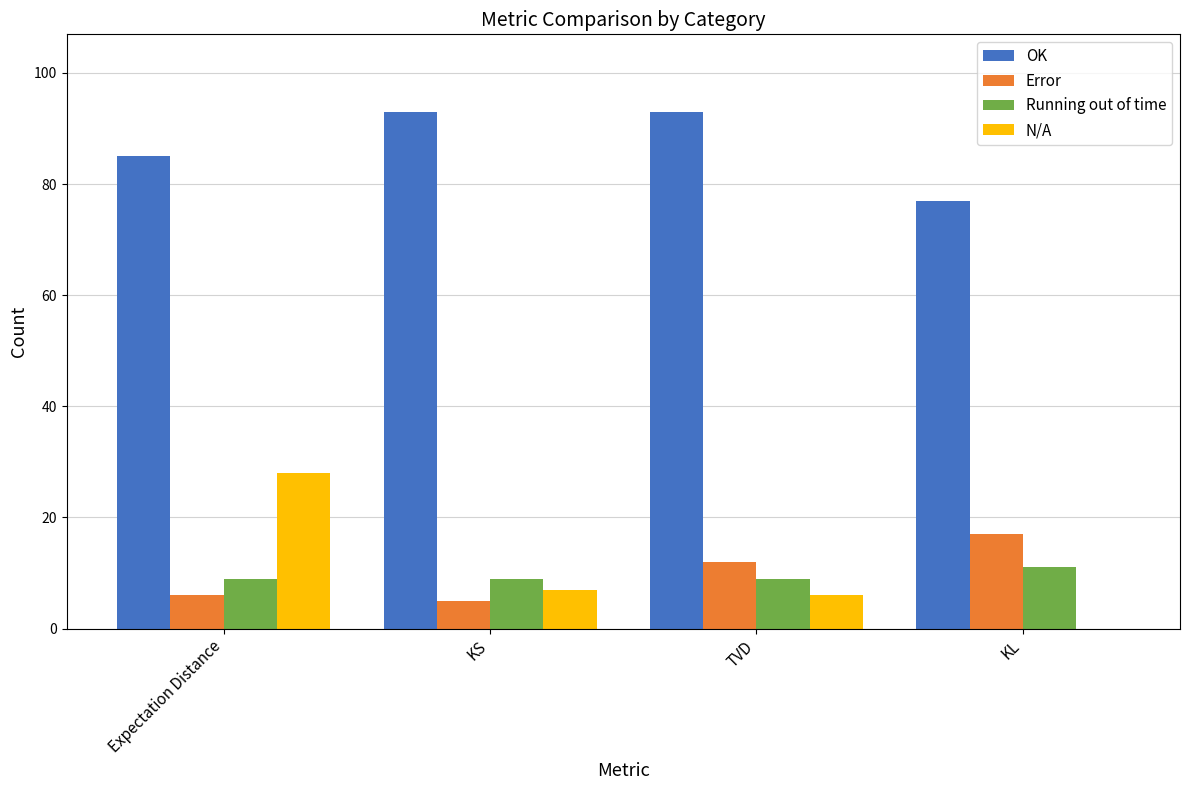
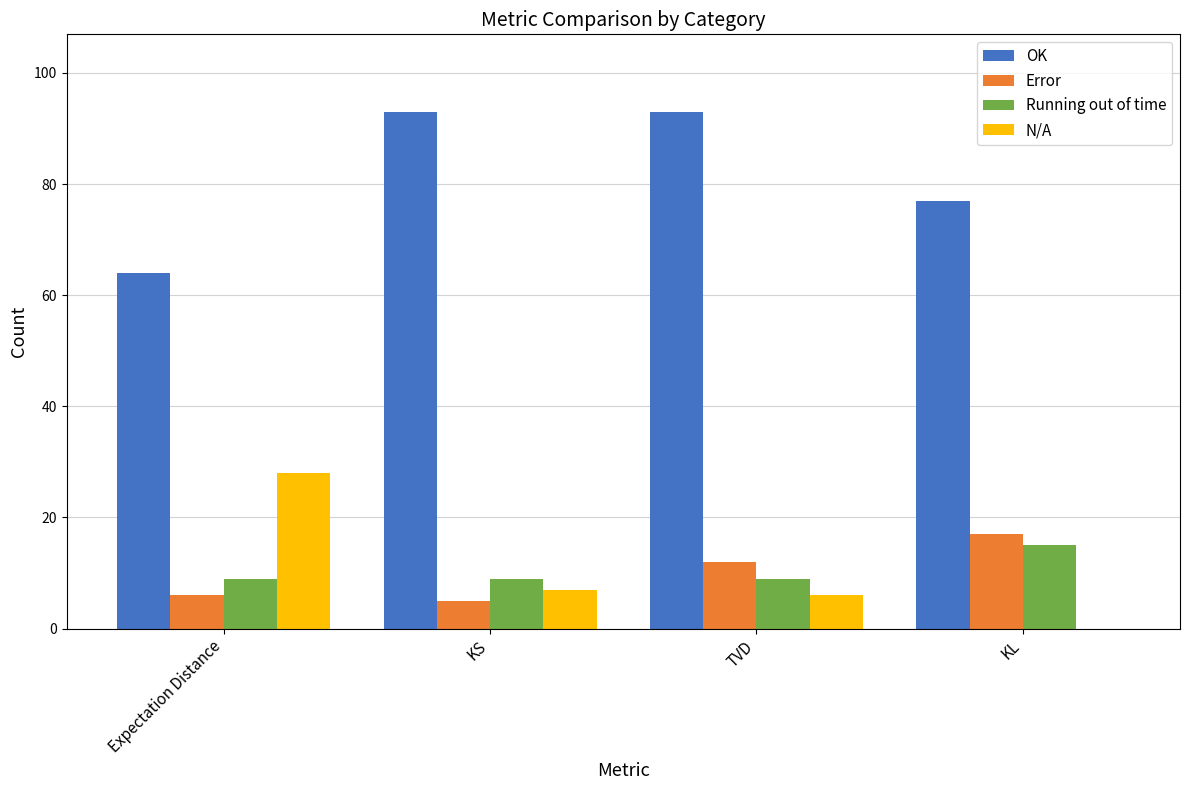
OK, Expectation Distance: 85 -> 64
Running out of time, KL: 11 -> 15
